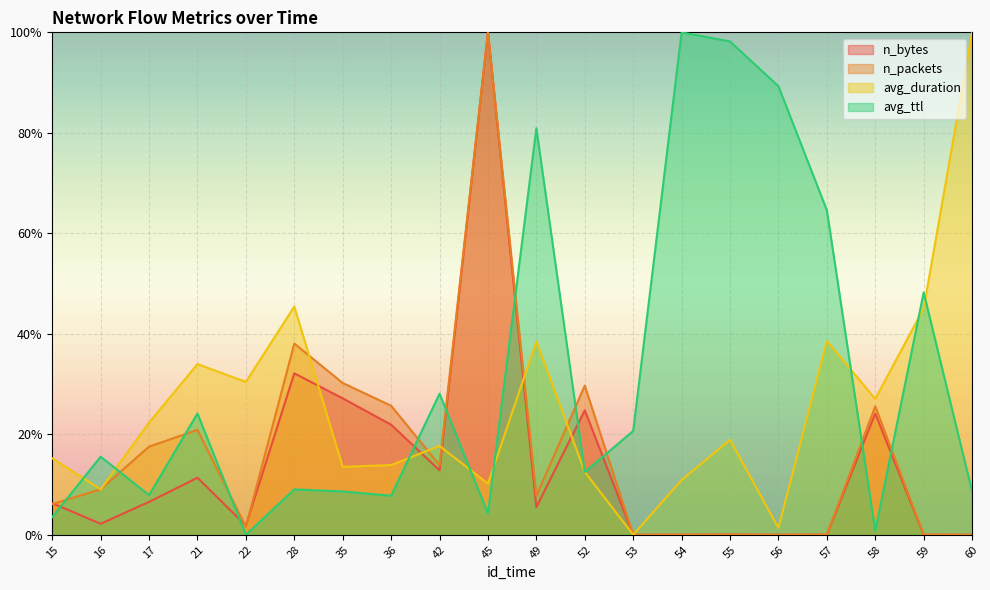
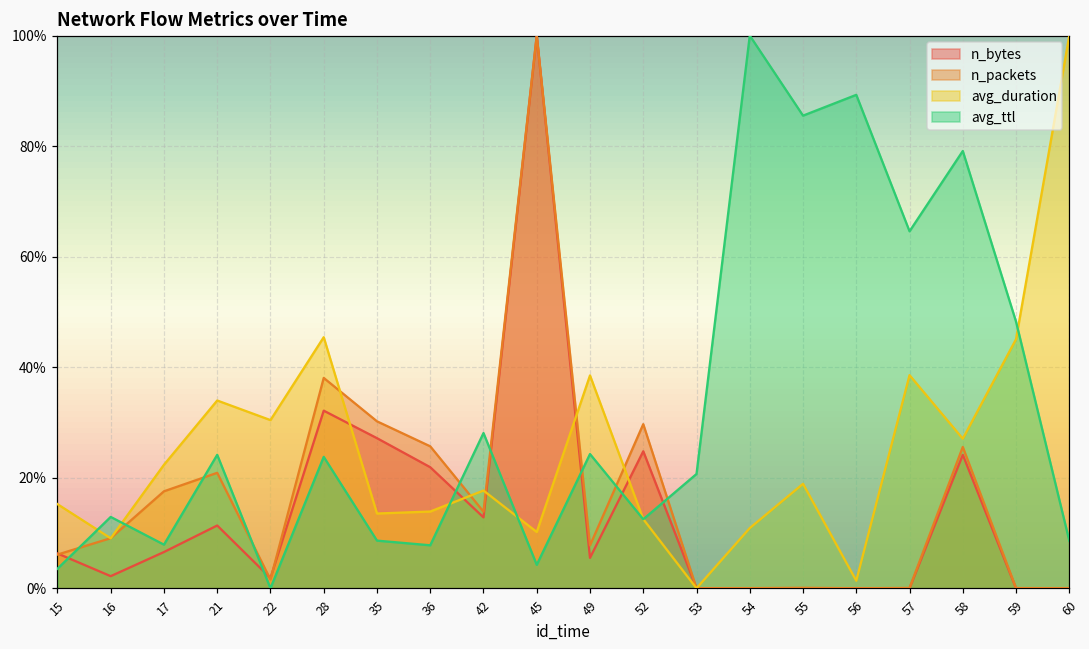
avg_ttl, 16: 16% -> 13%
avg_ttl, 28: 9% -> 24%
avg_ttl, 49: 81% -> 24%
avg_ttl, 55: 98% -> 86%
avg_ttl, 58: 1% -> 79%
